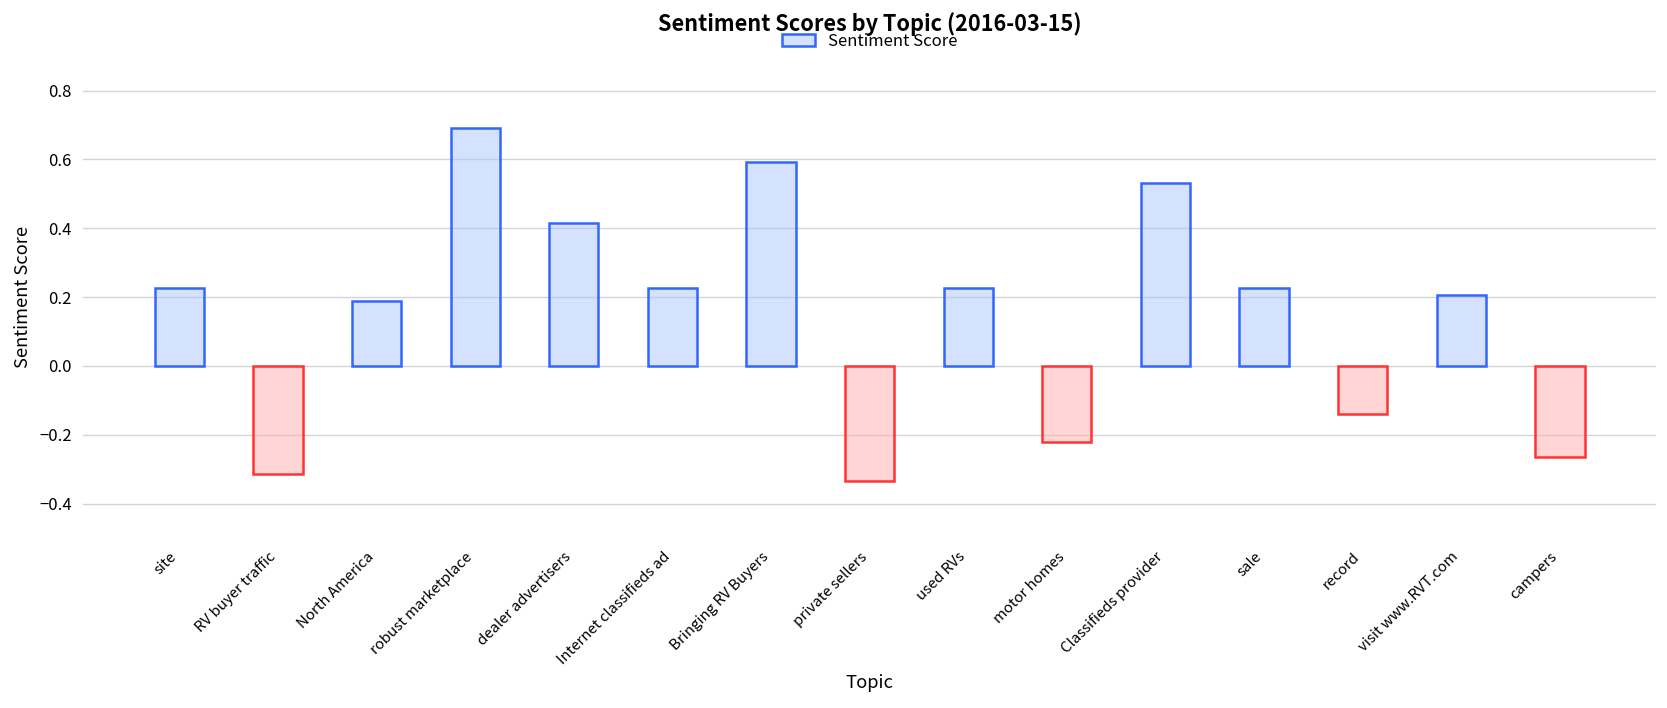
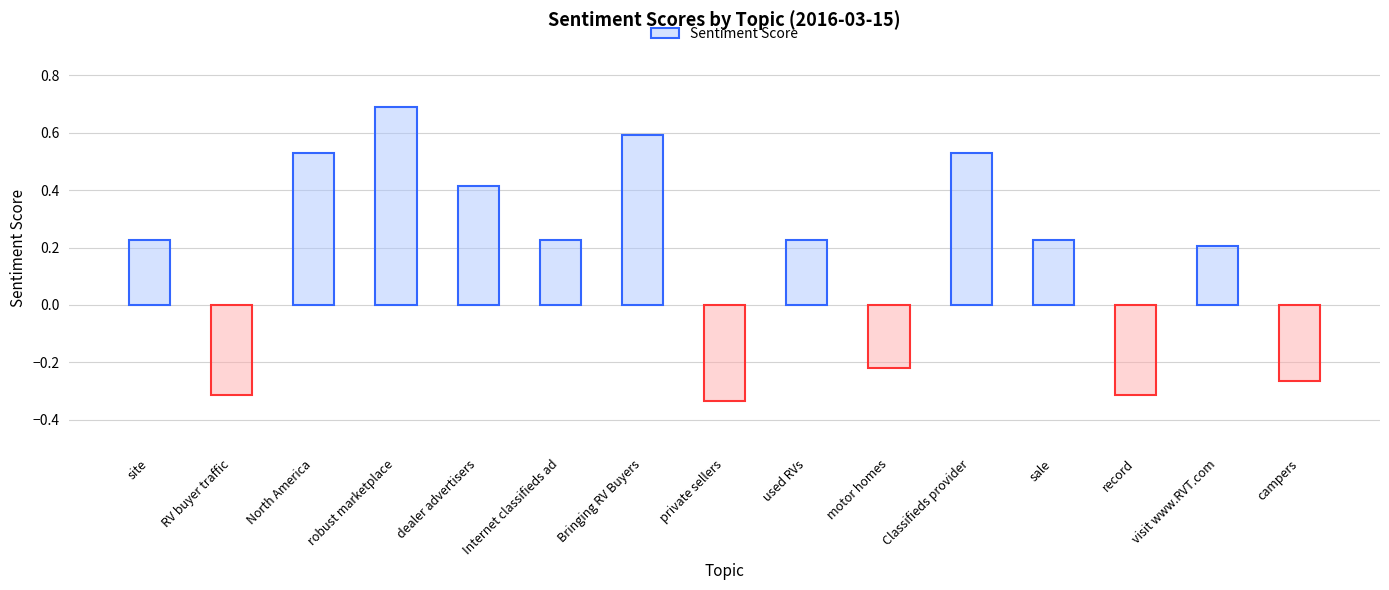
North America: 0.19 -> 0.53
record: -0.14 -> -0.31
